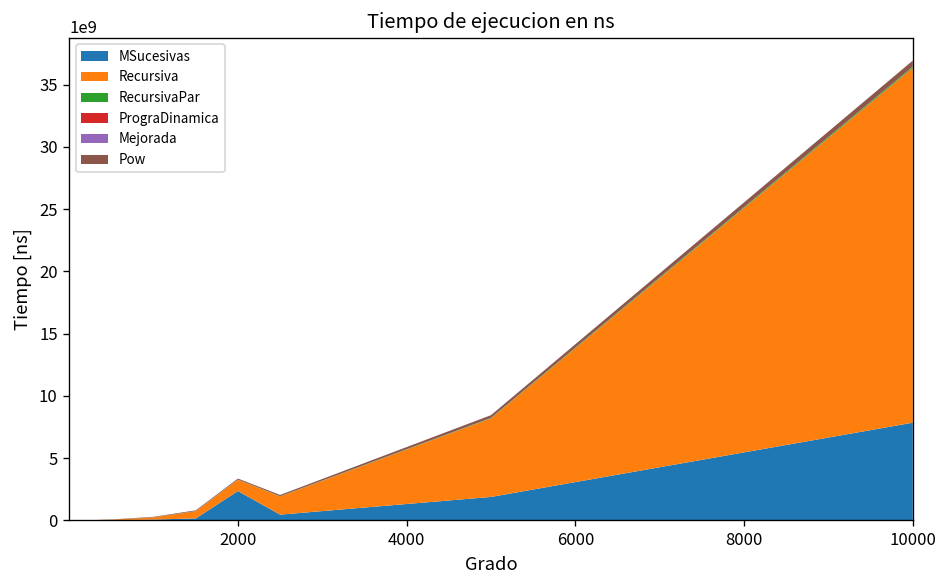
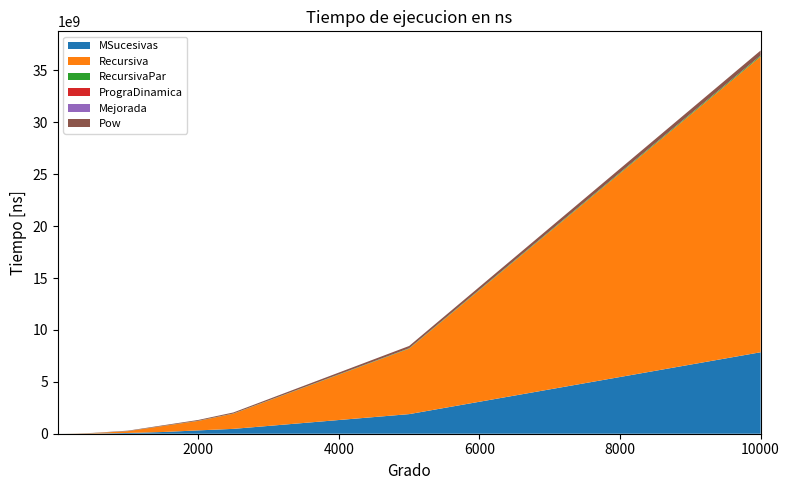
MSucesivas, 2000: 2400000000 -> 300000000
